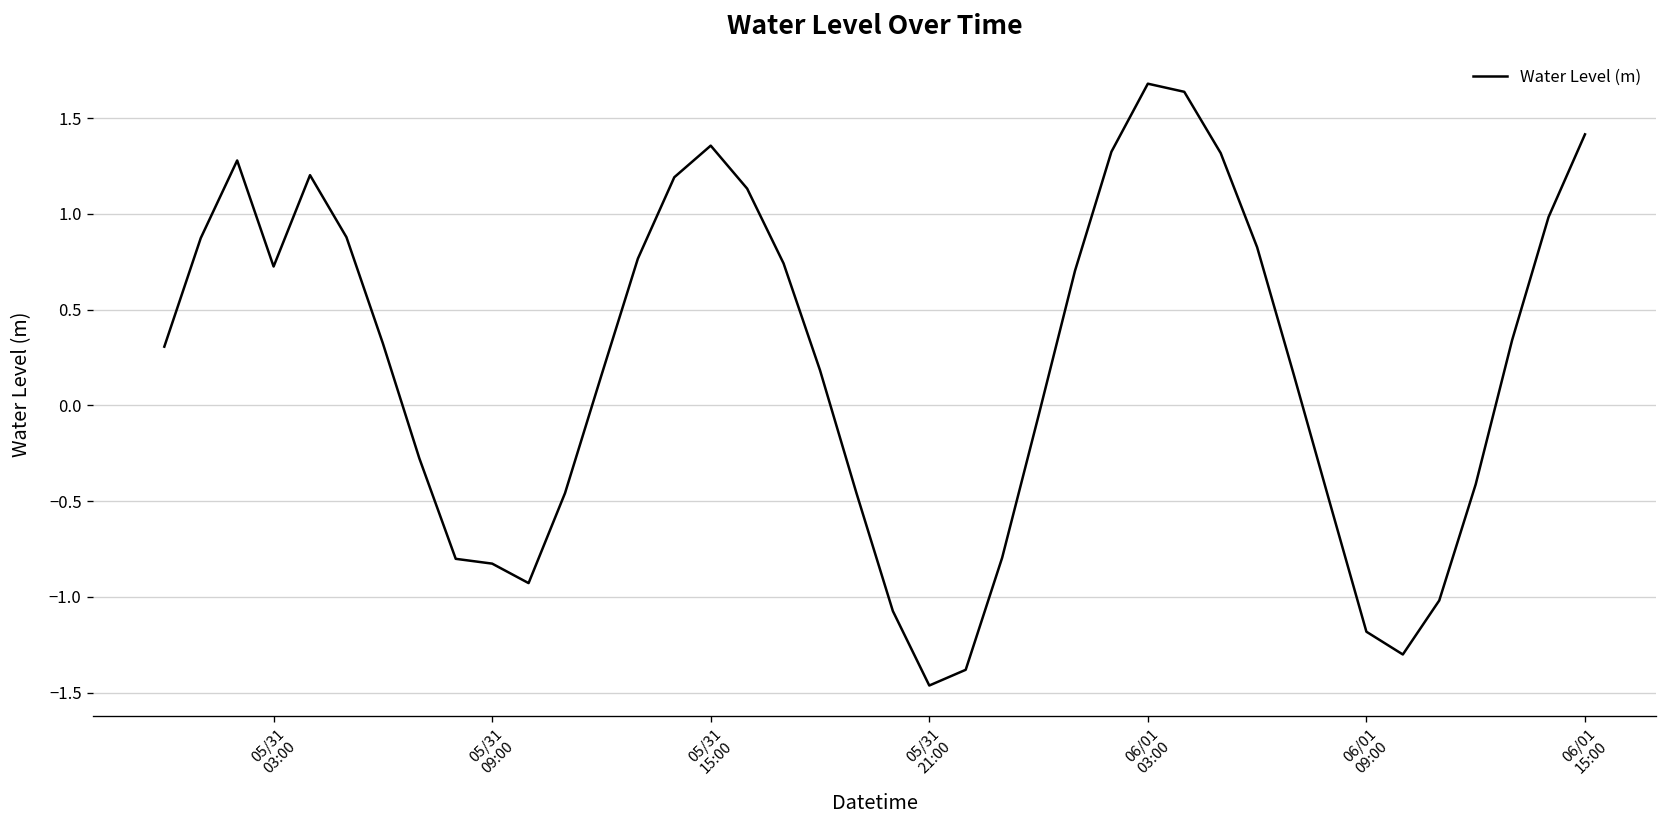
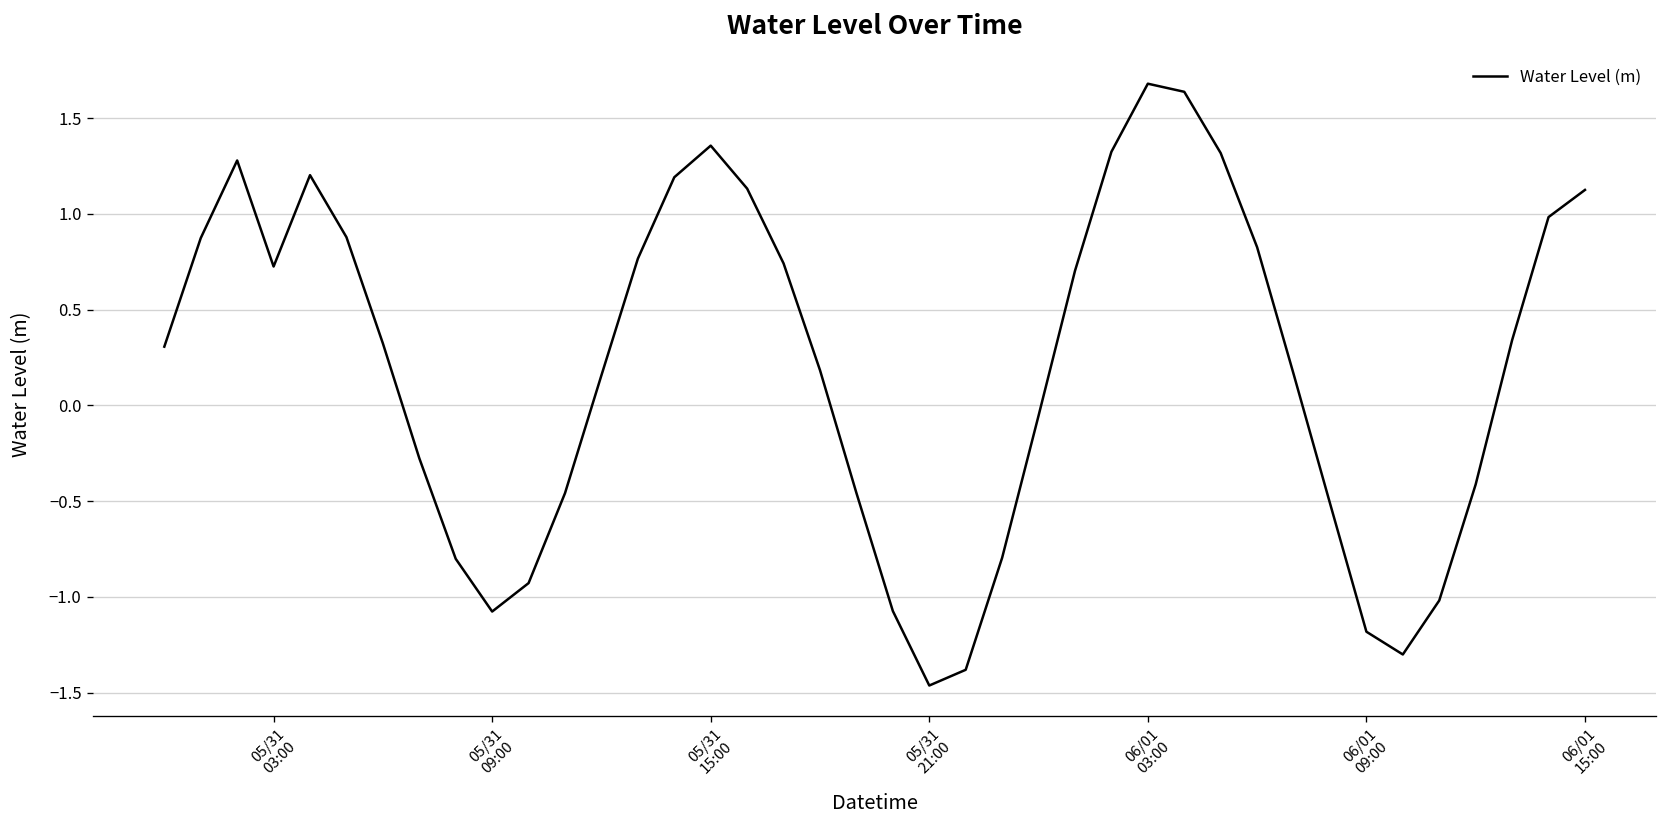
05/31 09:00: -0.83 -> -1.08
06/01 15:00: 1.41 -> 1.12
